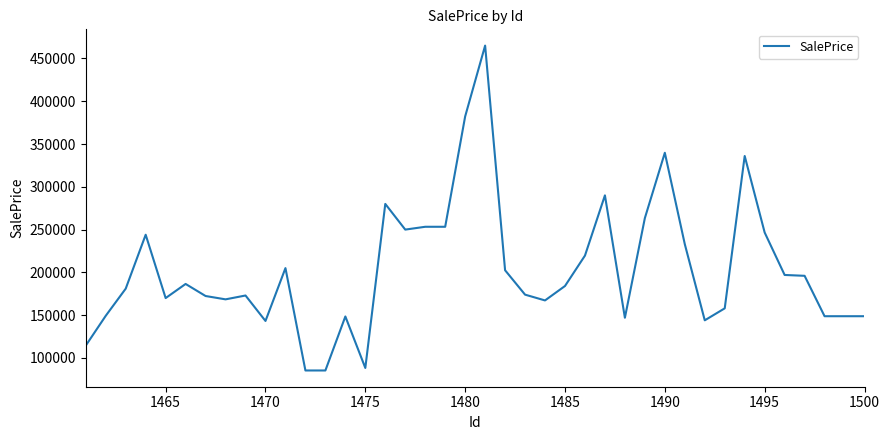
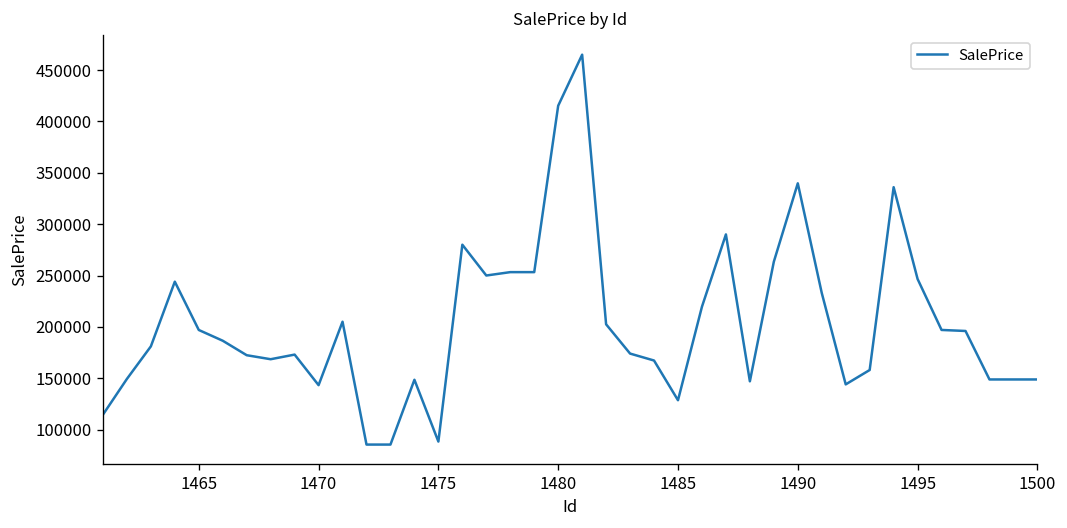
1465: 170000 -> 200000
1480: 380000 -> 420000
1485: 180000 -> 130000
